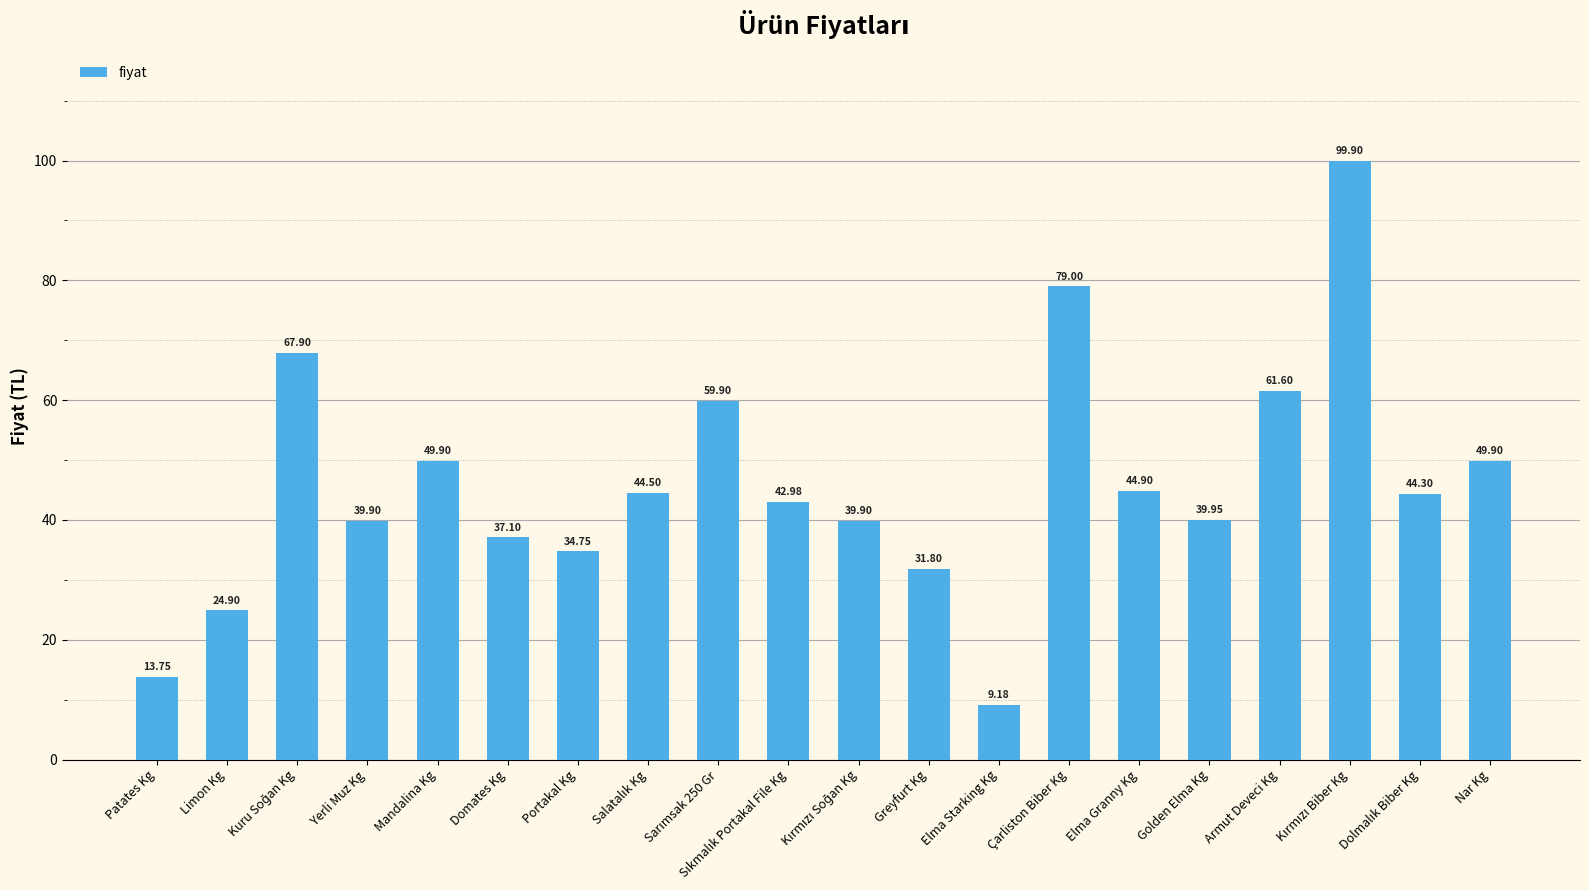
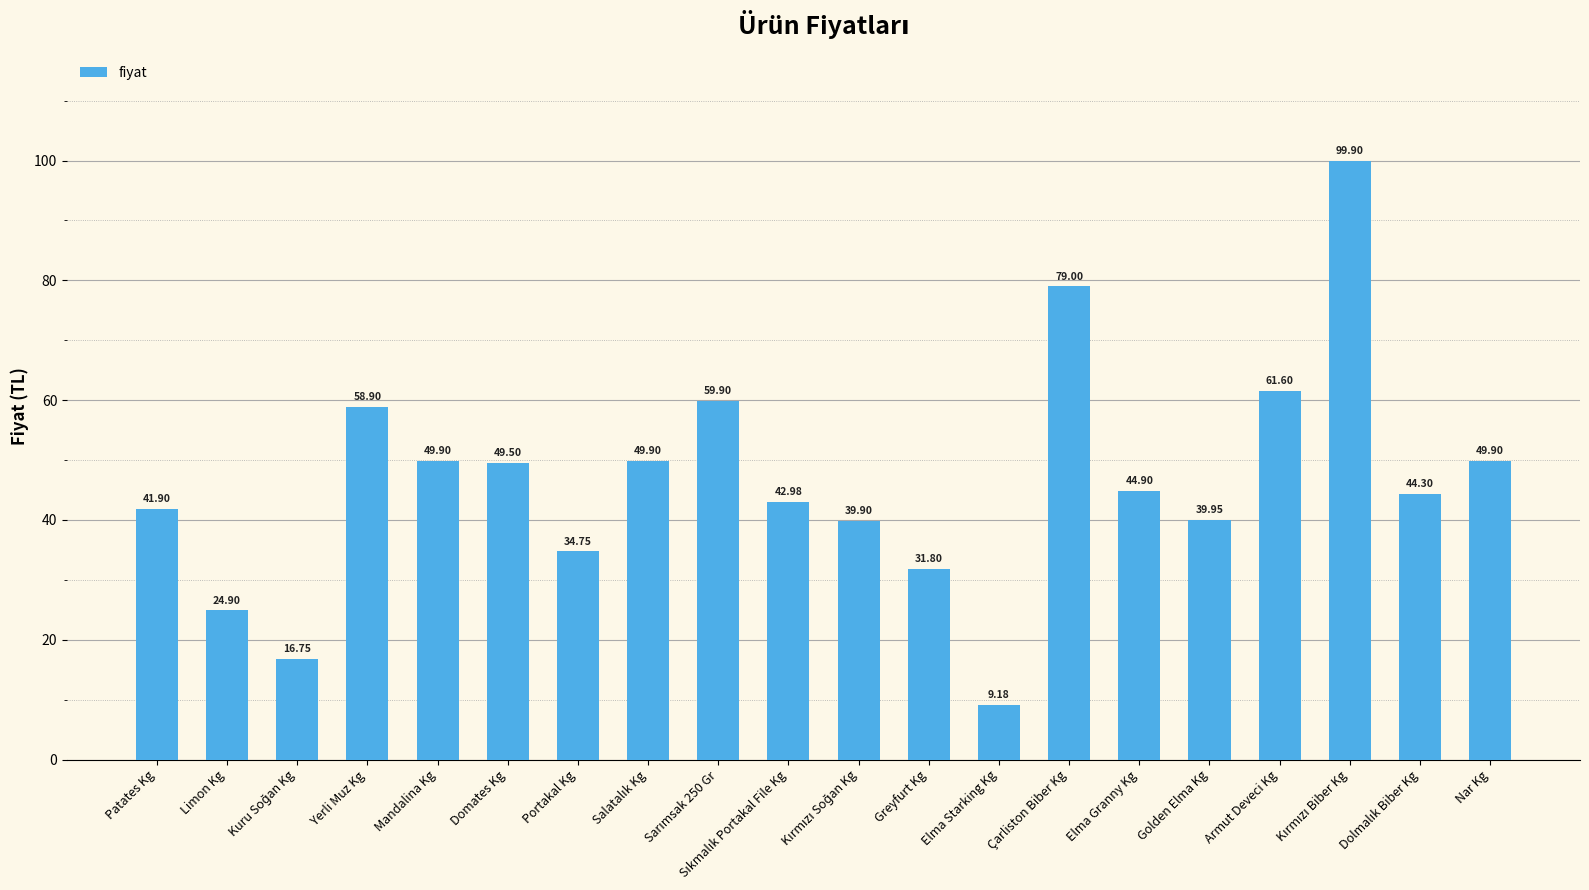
Patates Kg: 13.75 -> 41.90
Kuru Soğan Kg: 67.90 -> 16.75
Yerli Muz Kg: 39.90 -> 58.90
Domates Kg: 37.10 -> 49.50
Salatalık Kg: 44.50 -> 49.90
